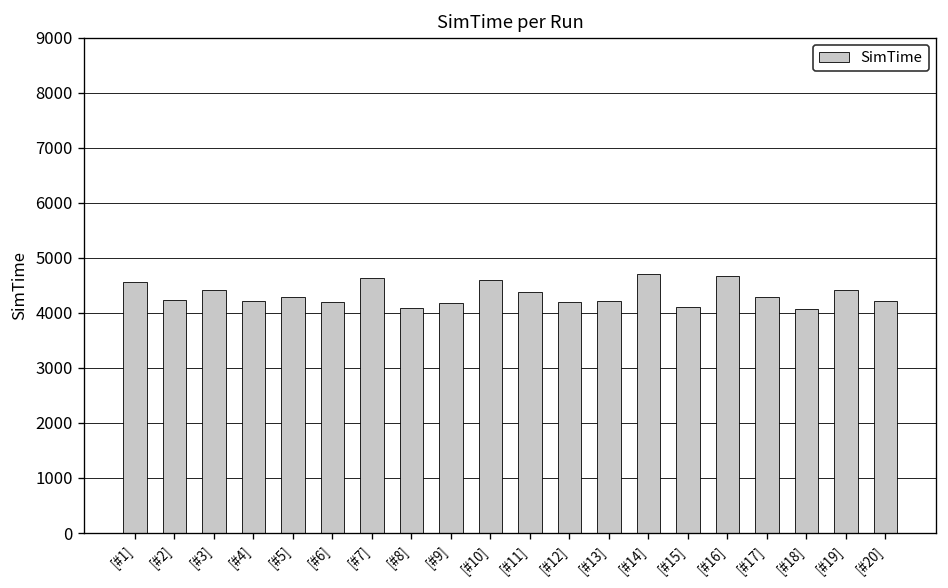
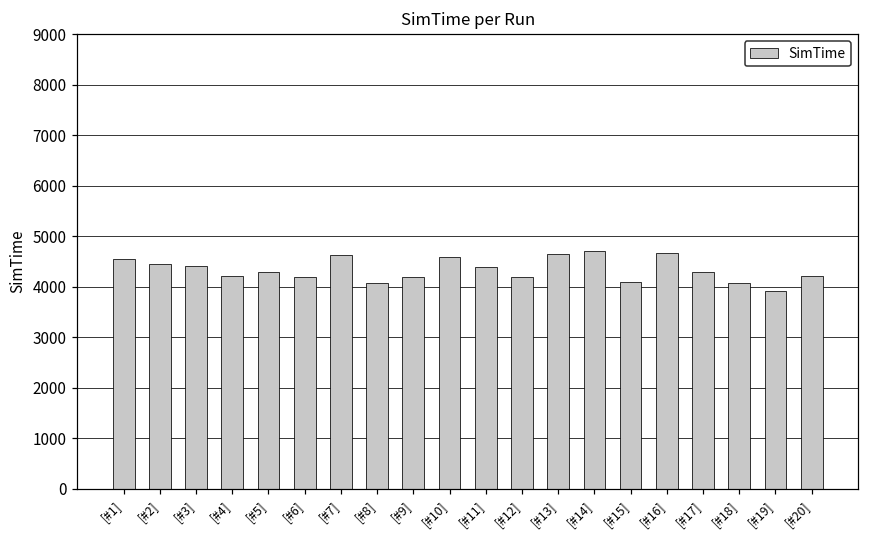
[#2]: 4200 -> 4500
[#13]: 4200 -> 4700
[#19]: 4400 -> 3900
